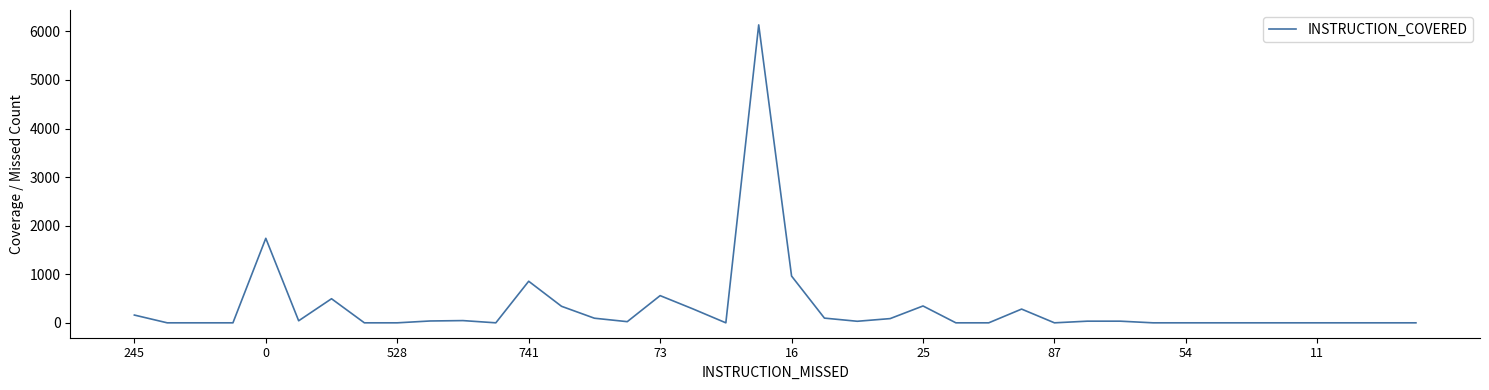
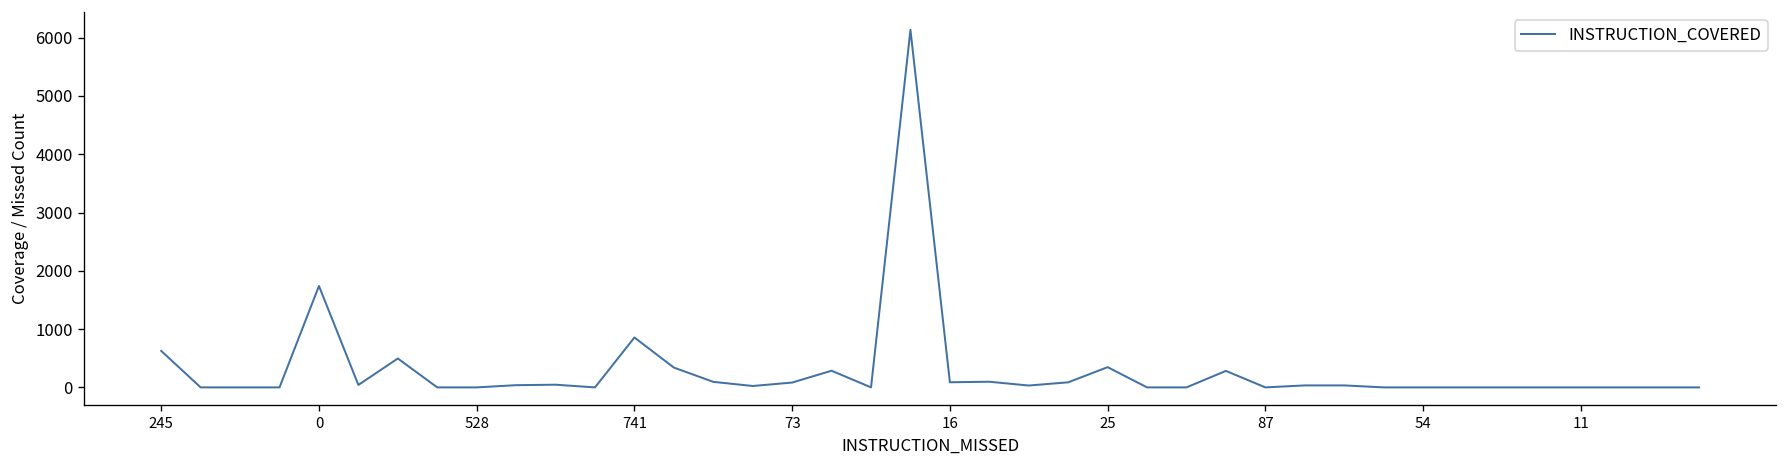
245: 200 -> 600
73: 600 -> 100
16: 1000 -> 100
